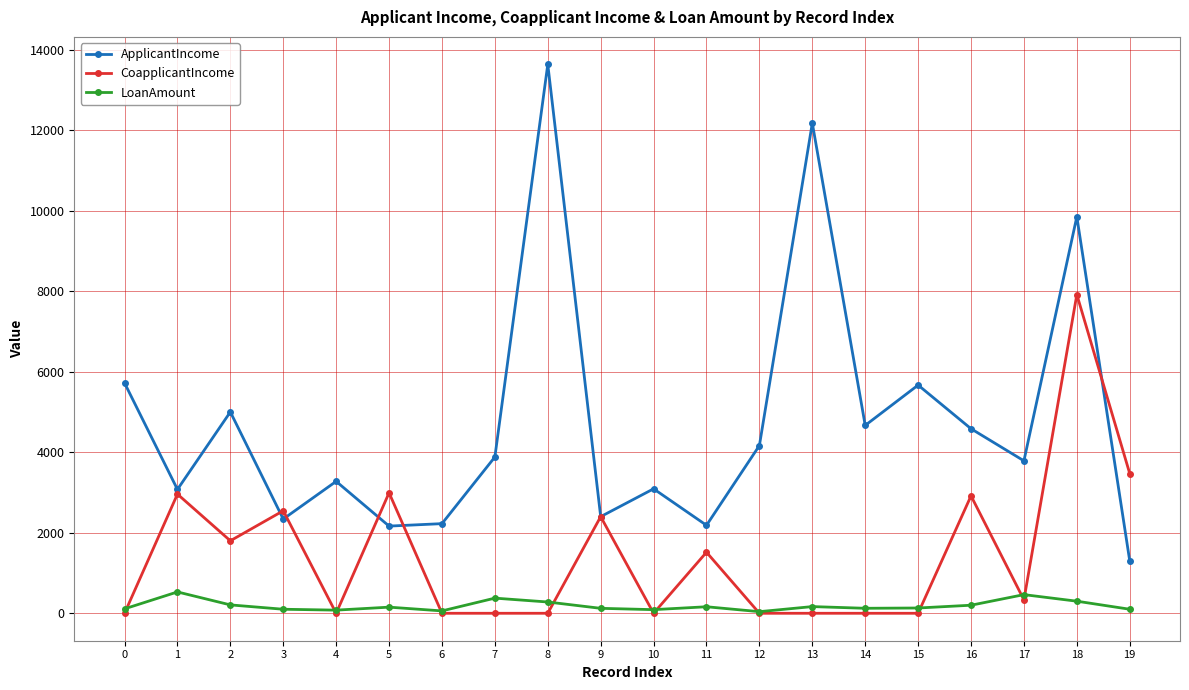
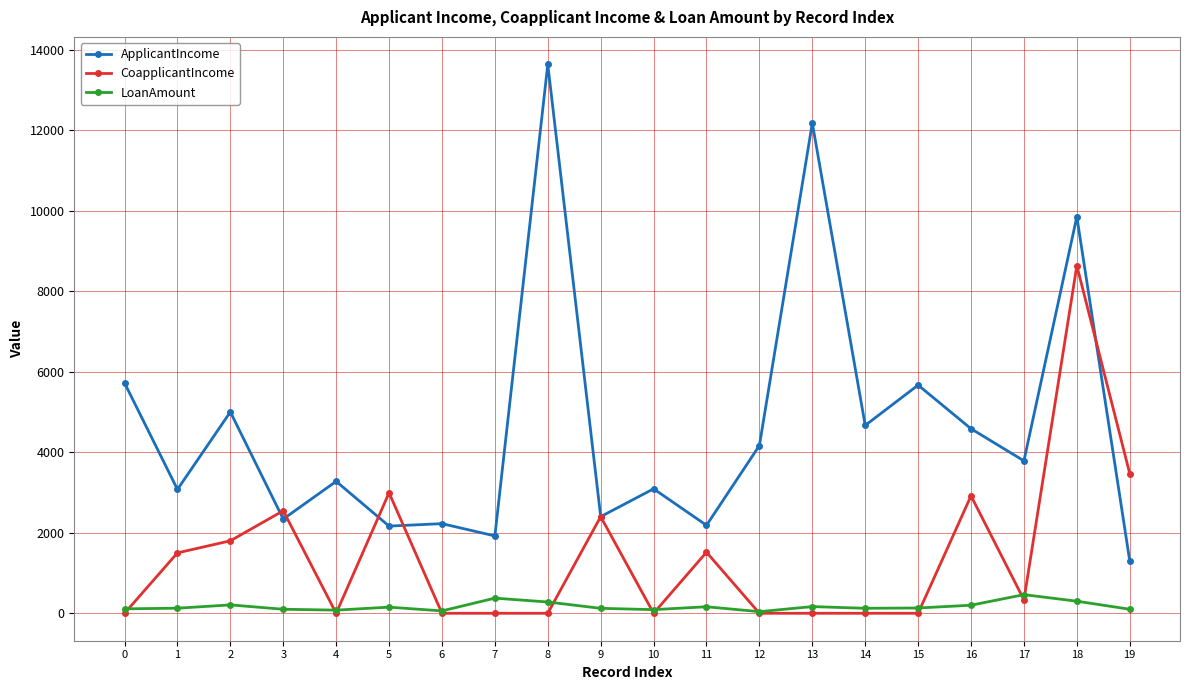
CoapplicantIncome, 1: 3000 -> 1500
LoanAmount, 1: 500 -> 100
ApplicantIncome, 7: 3900 -> 1900
CoapplicantIncome, 18: 7900 -> 8600
